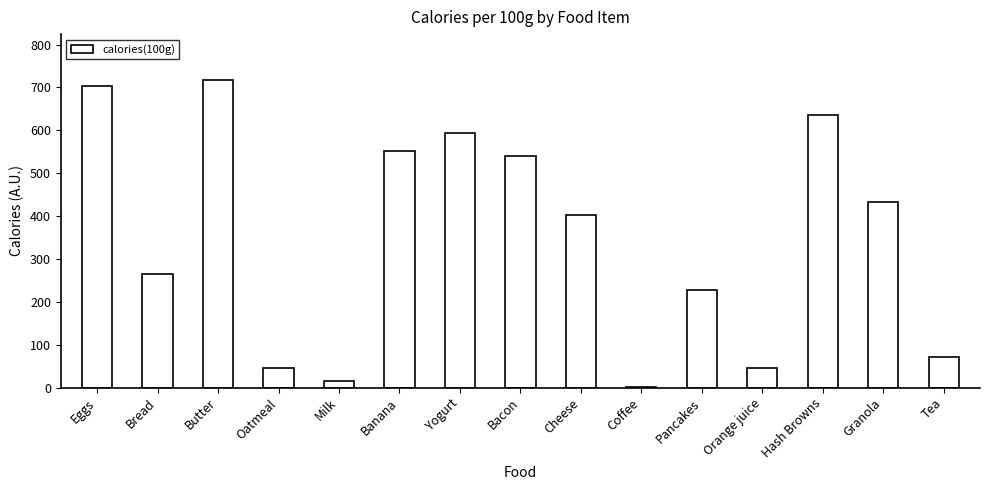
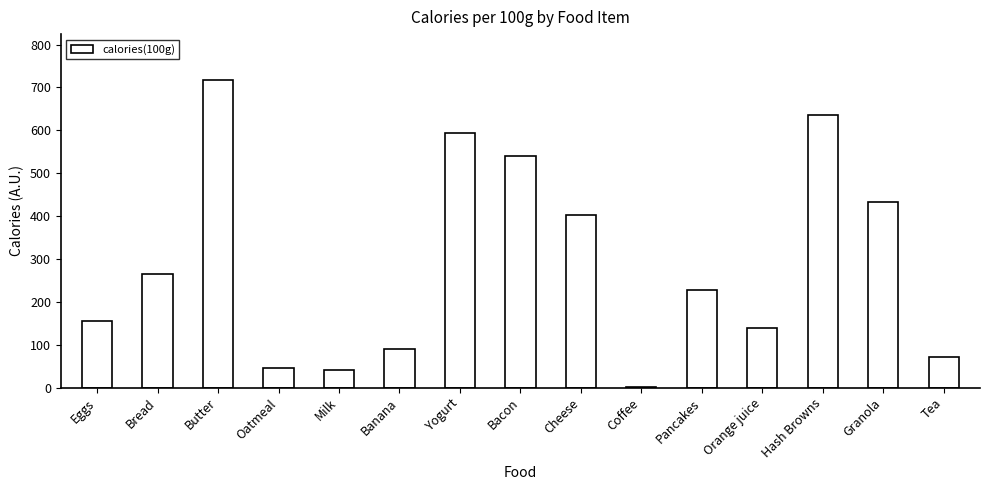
Eggs: 700 -> 160
Milk: 20 -> 40
Banana: 550 -> 90
Orange juice: 50 -> 140
